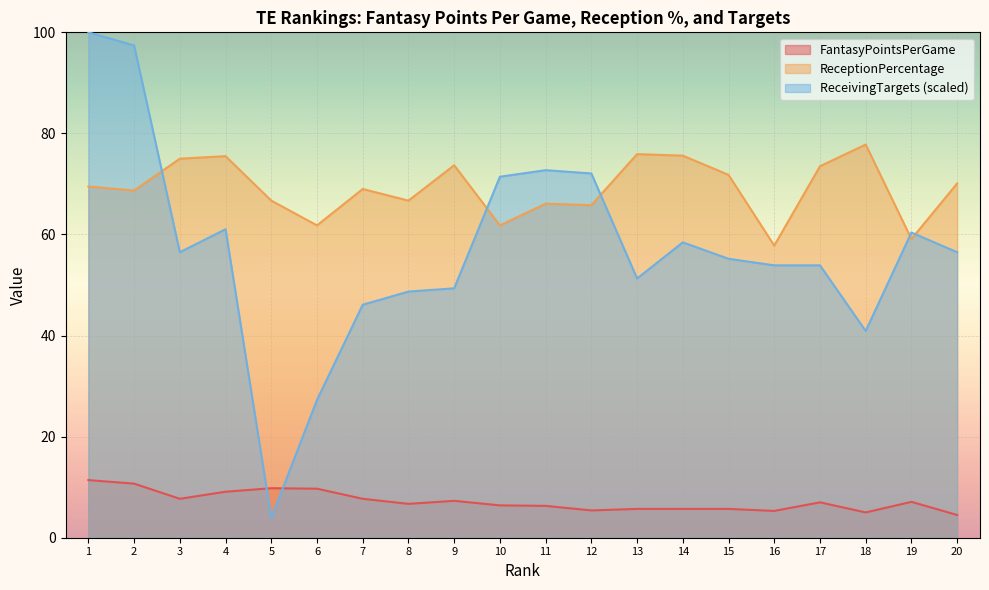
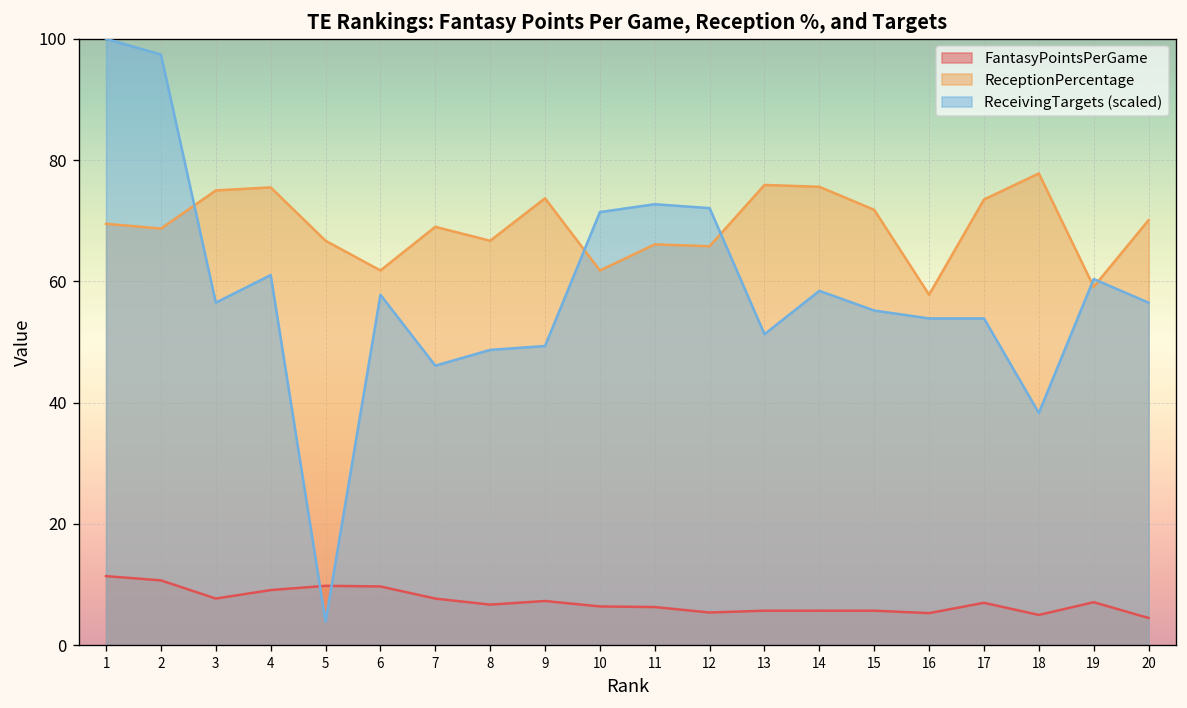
ReceivingTargets (scaled), 6: 27 -> 58
ReceivingTargets (scaled), 18: 41 -> 38
